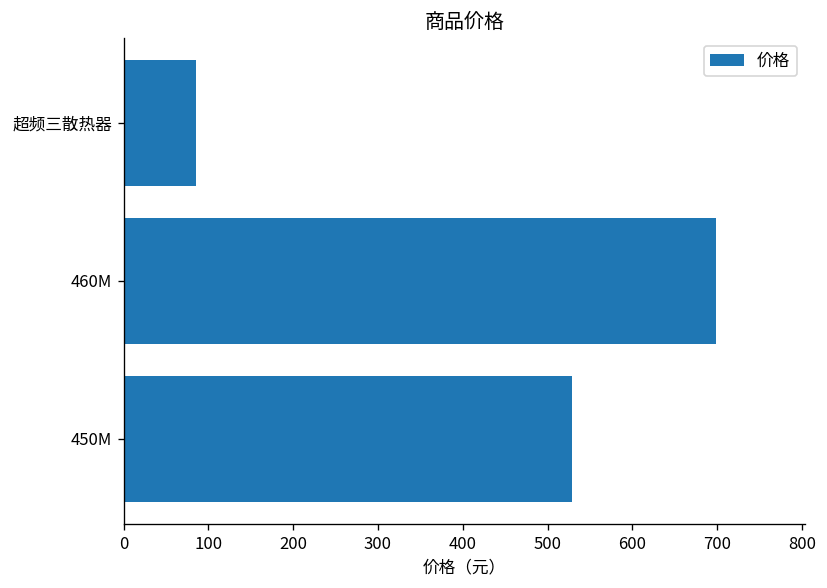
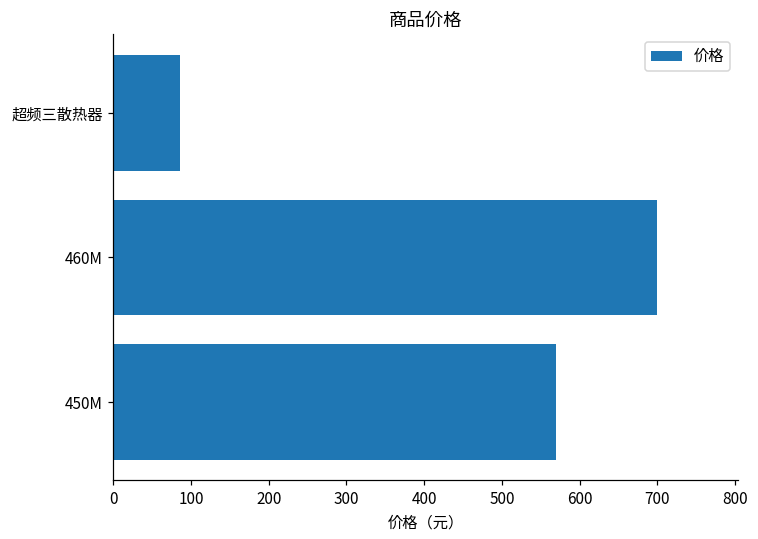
450M: 530 -> 570
